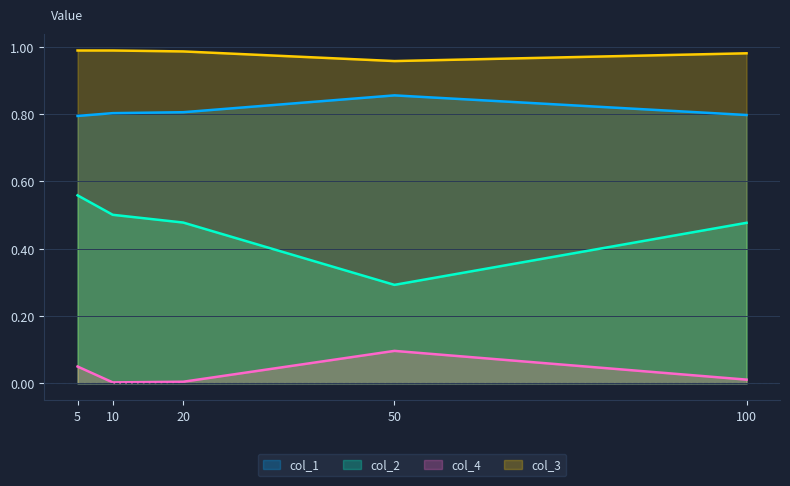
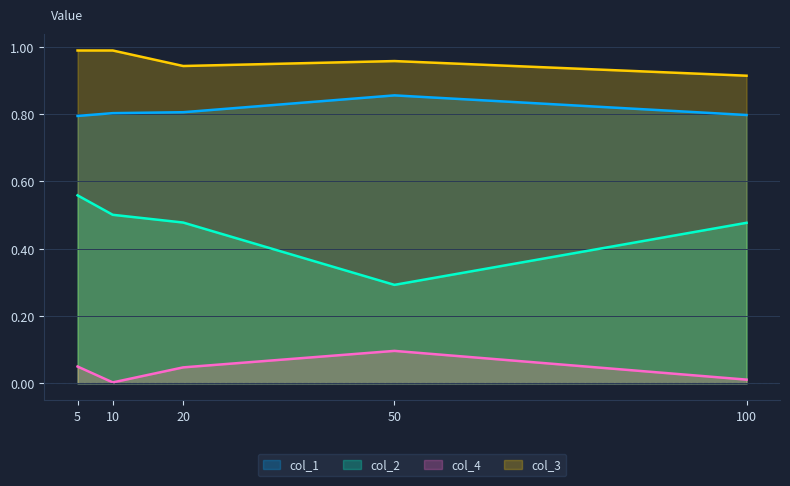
col_4, 20: 0.00 -> 0.05
col_3, 20: 0.99 -> 0.94
col_3, 100: 0.98 -> 0.91
